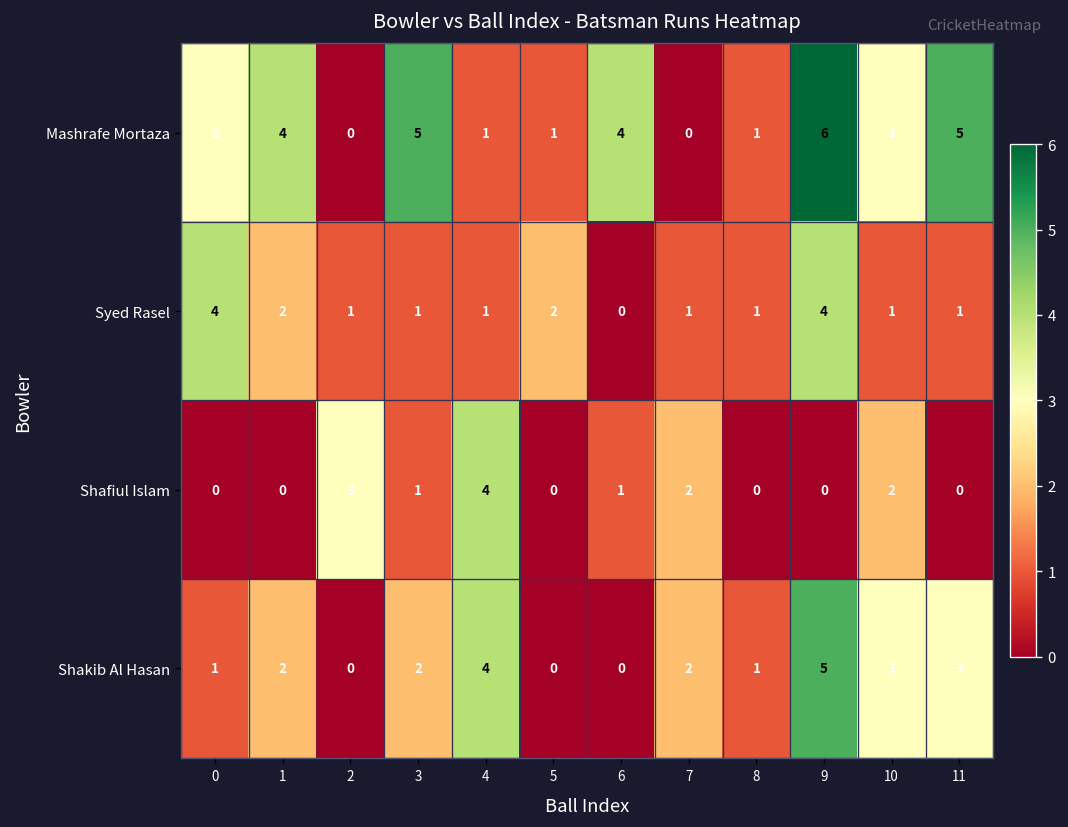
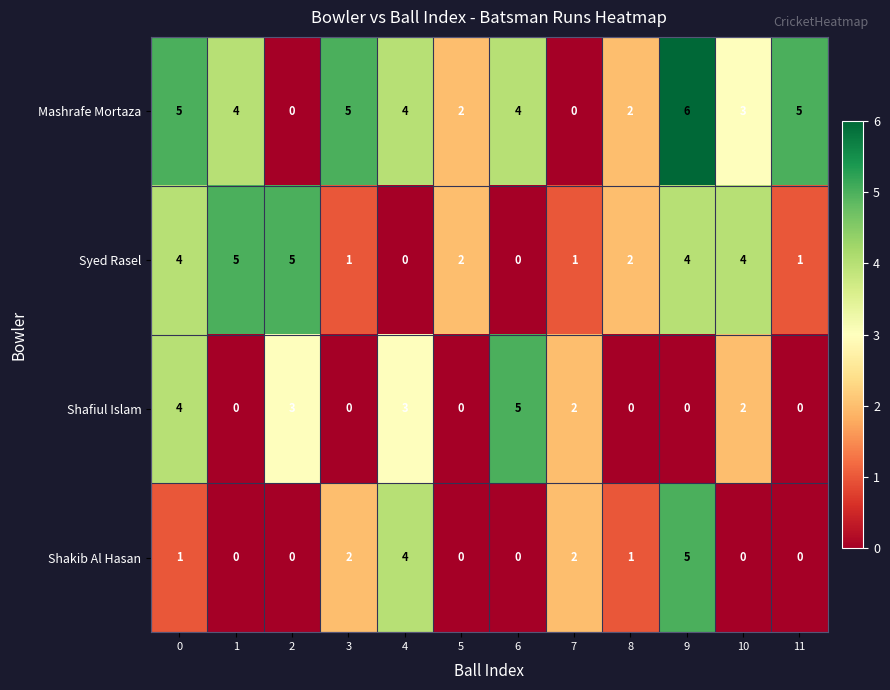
Mashrafe Mortaza, 0: 3 -> 5
Mashrafe Mortaza, 4: 1 -> 4
Mashrafe Mortaza, 5: 1 -> 2
Mashrafe Mortaza, 8: 1 -> 2
Syed Rasel, 1: 2 -> 5
Syed Rasel, 2: 1 -> 5
Syed Rasel, 4: 1 -> 0
Syed Rasel, 8: 1 -> 2
Syed Rasel, 10: 1 -> 4
Shafiul Islam, 0: 0 -> 4
Shafiul Islam, 3: 1 -> 0
Shafiul Islam, 4: 4 -> 3
Shafiul Islam, 6: 1 -> 5
Shakib Al Hasan, 1: 2 -> 0
Shakib Al Hasan, 10: 3 -> 0
Shakib Al Hasan, 11: 3 -> 0
